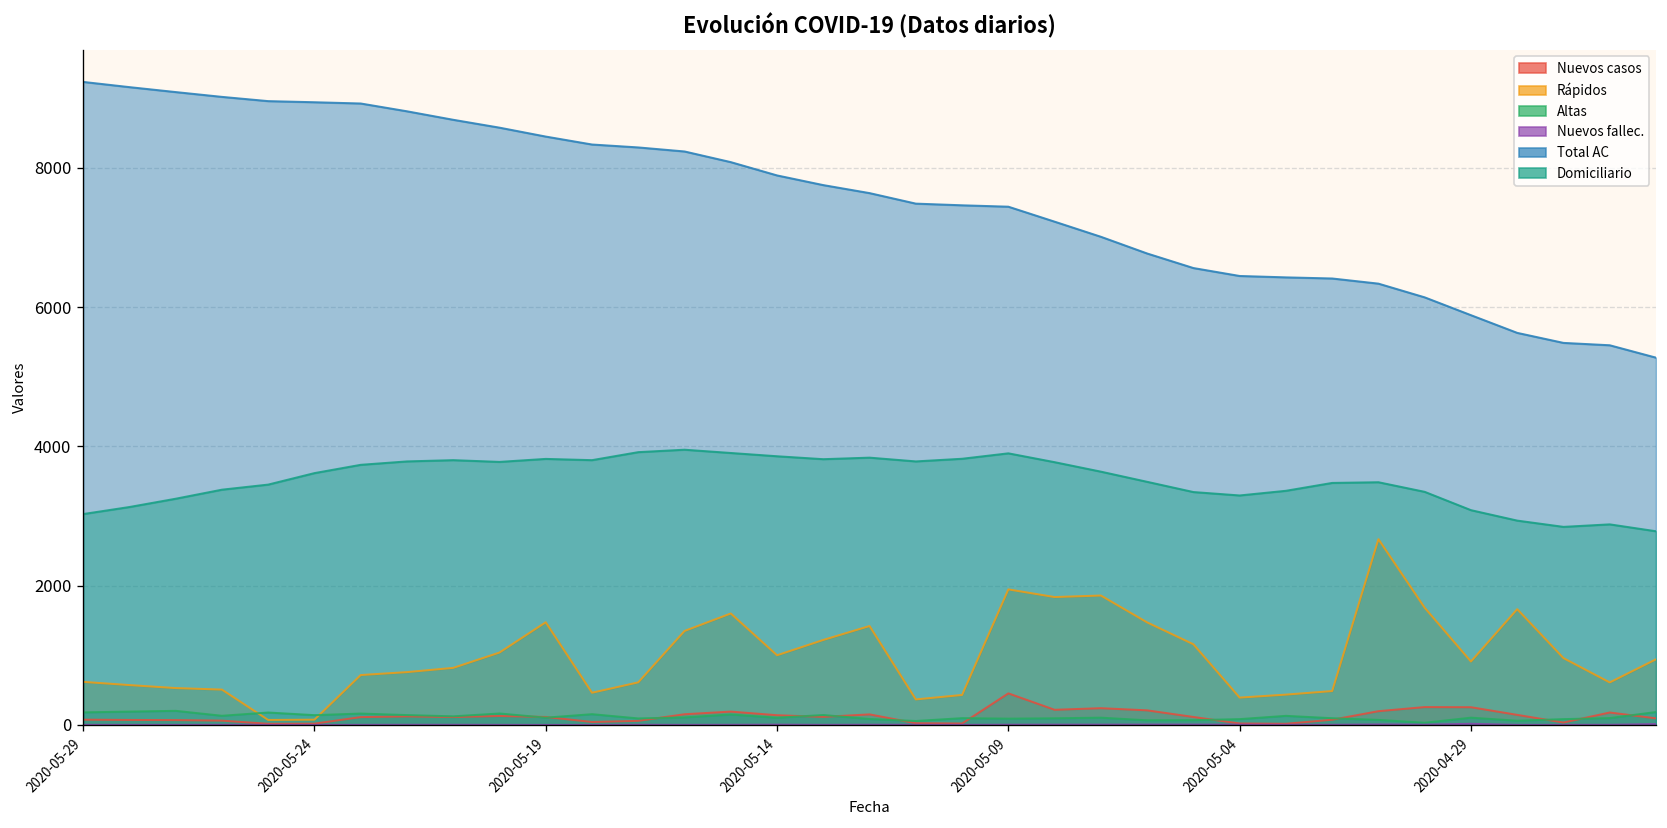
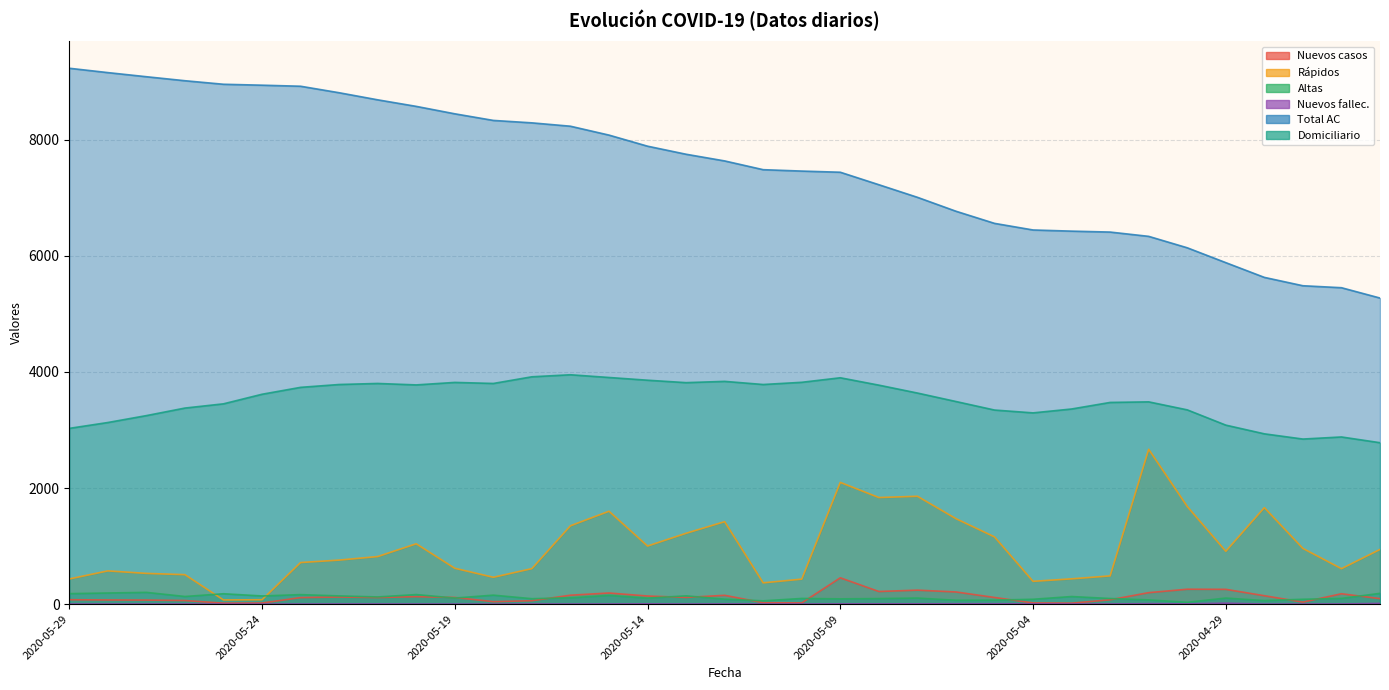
Rápidos, 2020-05-29: 600 -> 400
Rápidos, 2020-05-19: 1500 -> 600
Rápidos, 2020-05-09: 1900 -> 2100
